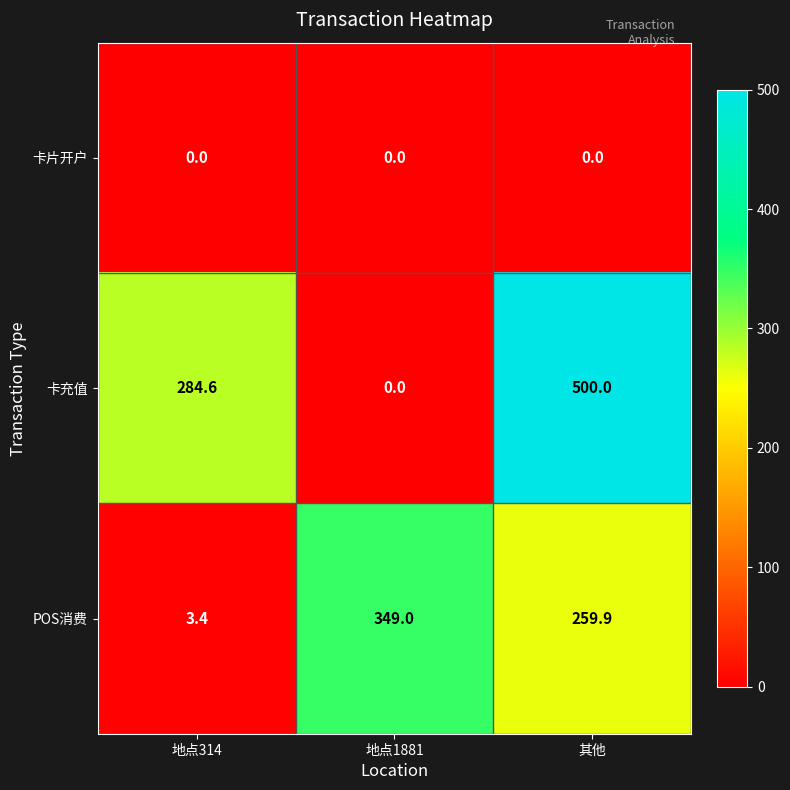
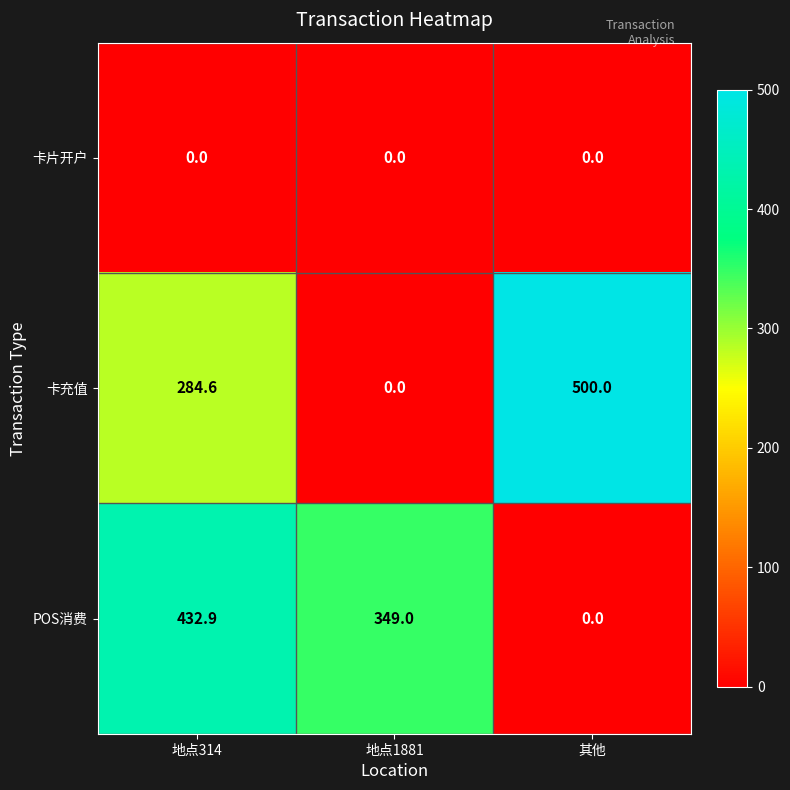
POS消费, 地点314: 3.4 -> 432.9
POS消费, 其他: 259.9 -> 0.0
